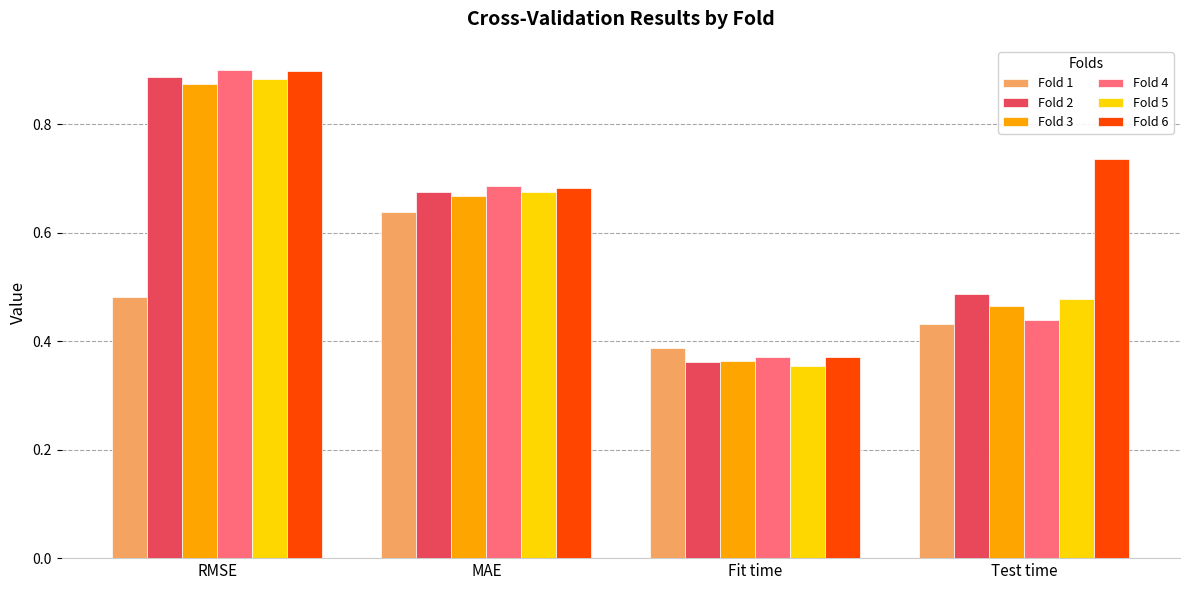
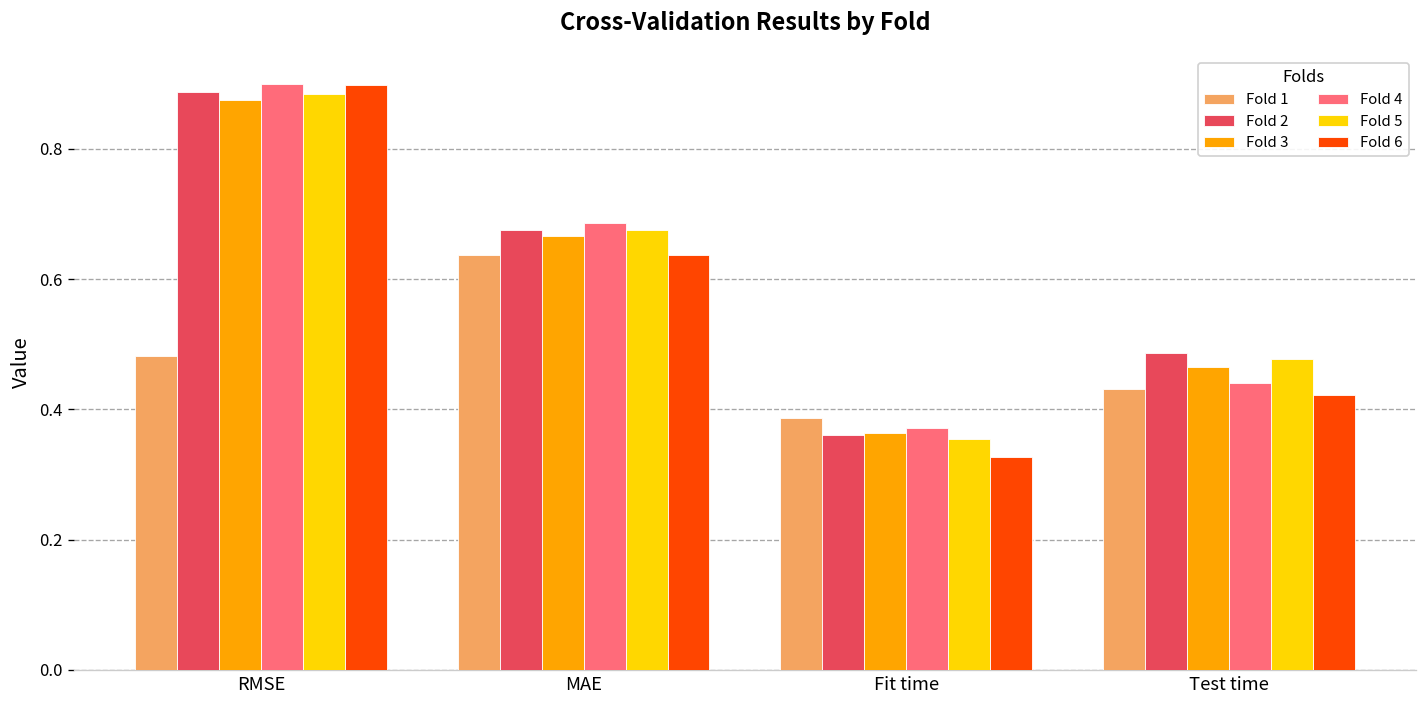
Fold 6, MAE: 0.68 -> 0.64
Fold 6, Fit time: 0.37 -> 0.33
Fold 6, Test time: 0.74 -> 0.42
